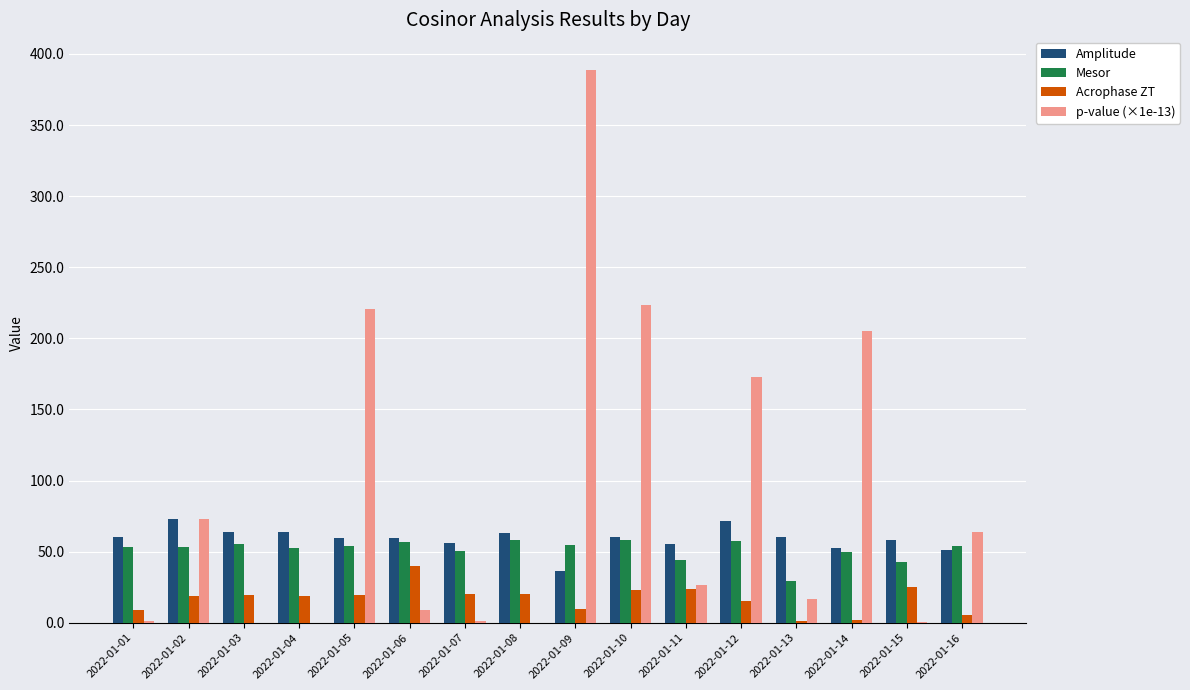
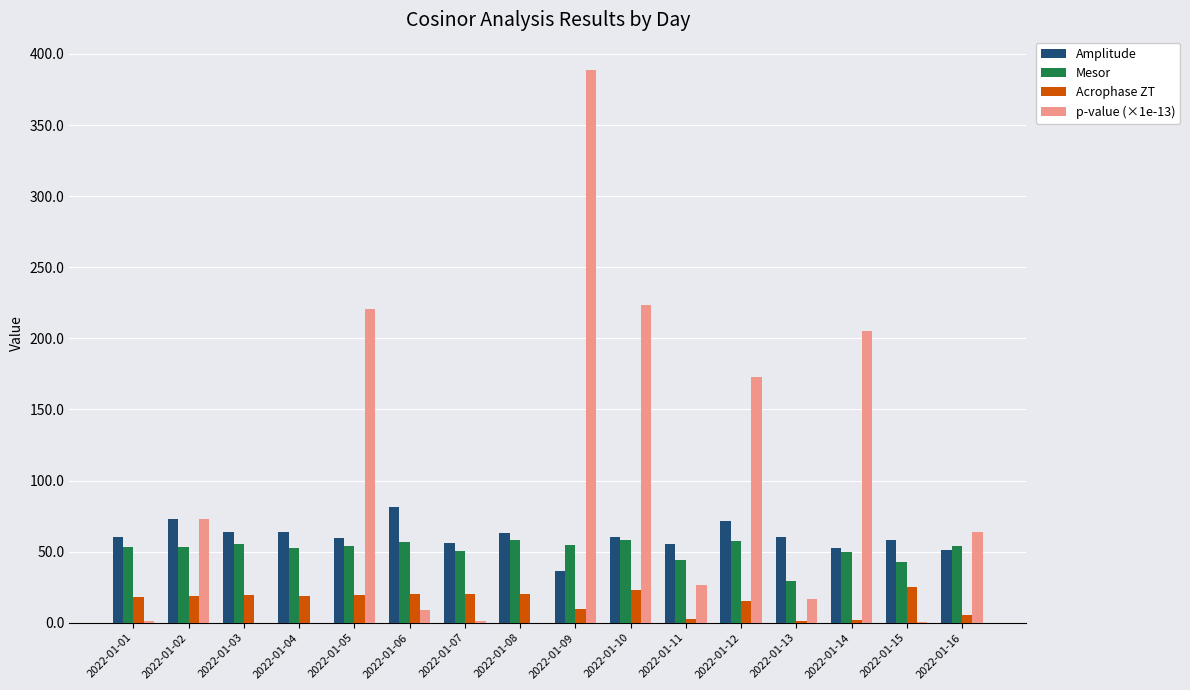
Acrophase ZT, 2022-01-01: 9 -> 18
Amplitude, 2022-01-06: 60 -> 81
Acrophase ZT, 2022-01-06: 40 -> 20
Acrophase ZT, 2022-01-11: 24 -> 3
